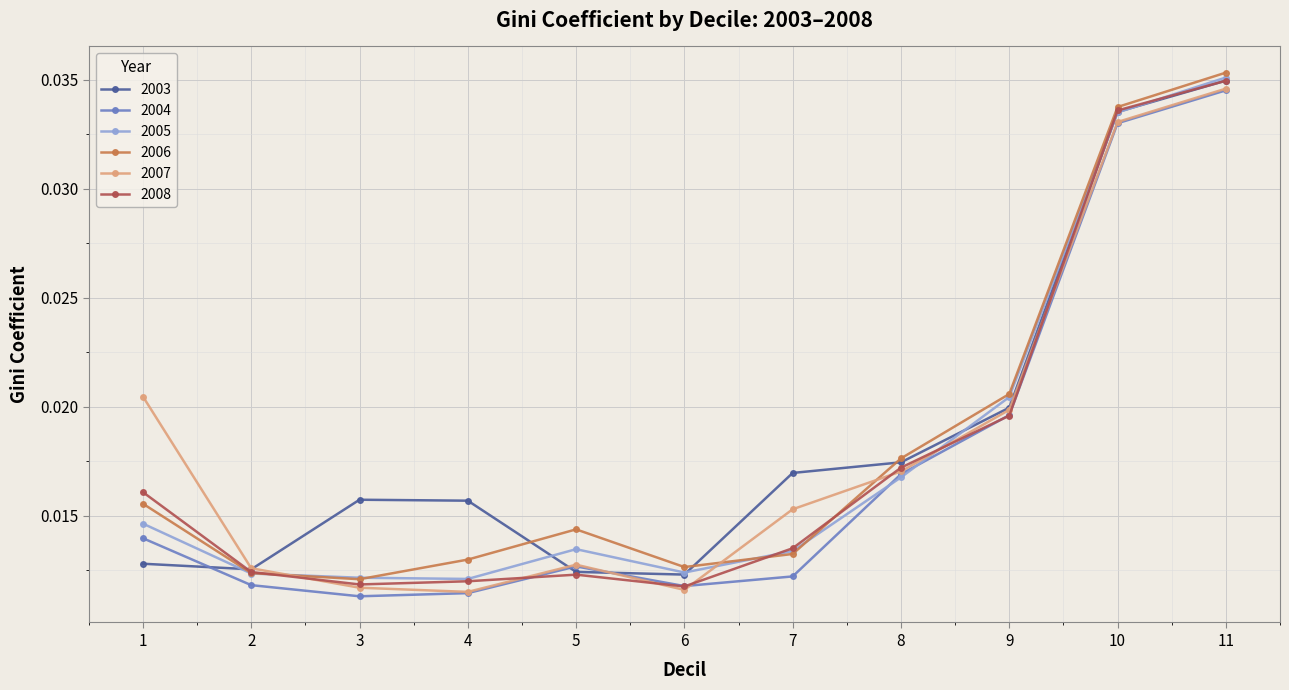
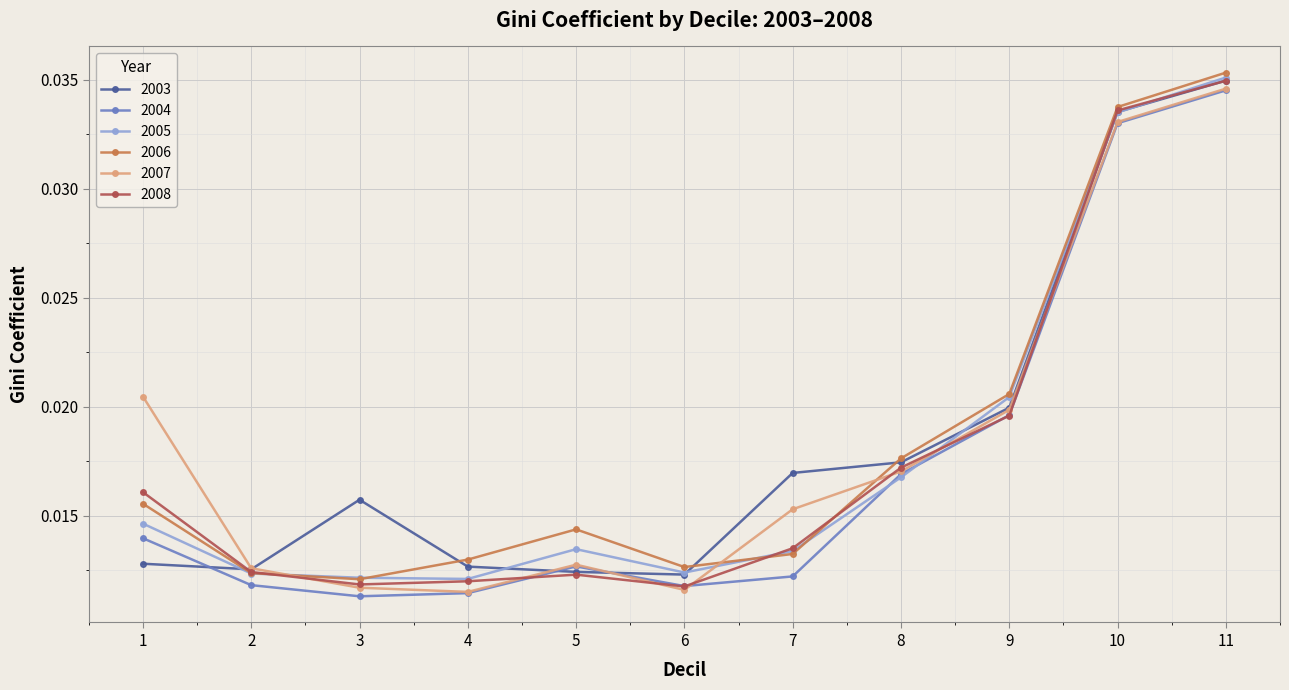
2003, 4: 0.0157 -> 0.0127
